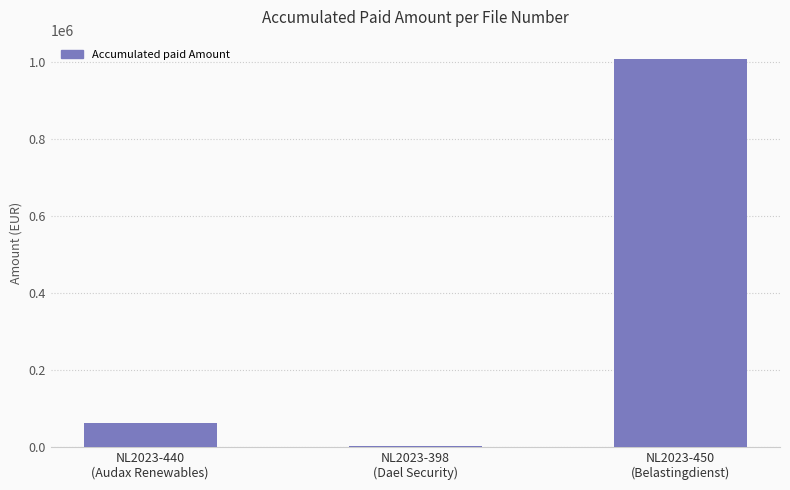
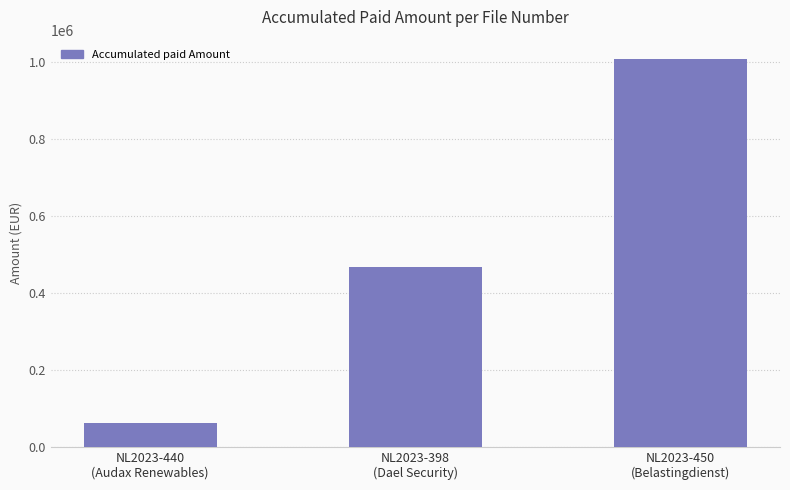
NL2023-398 (Dael Security): 0 -> 470000
